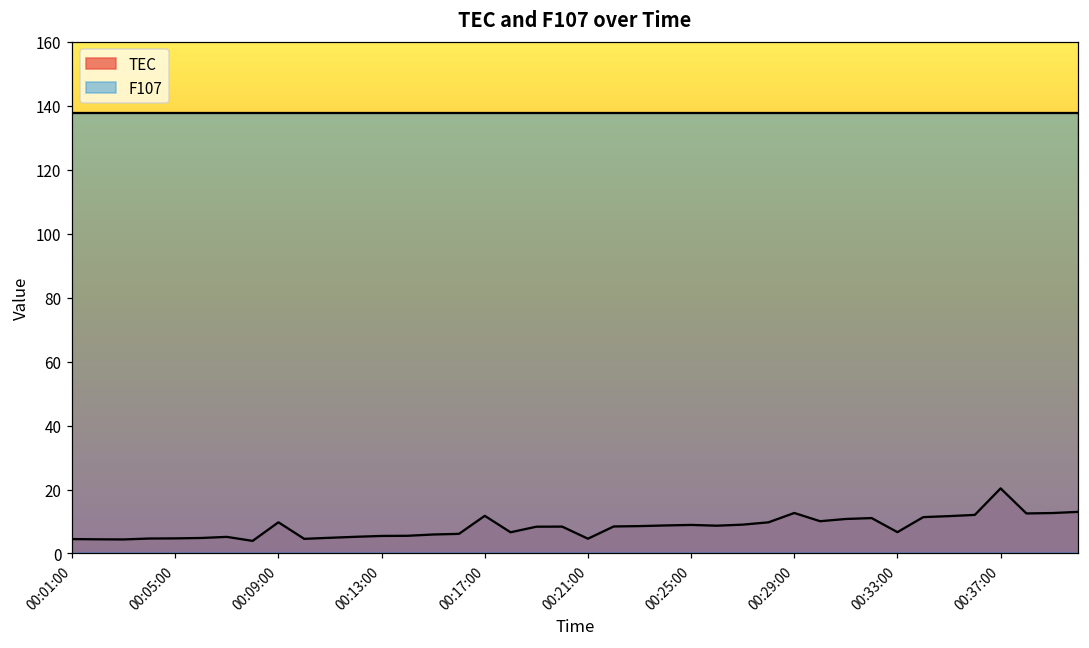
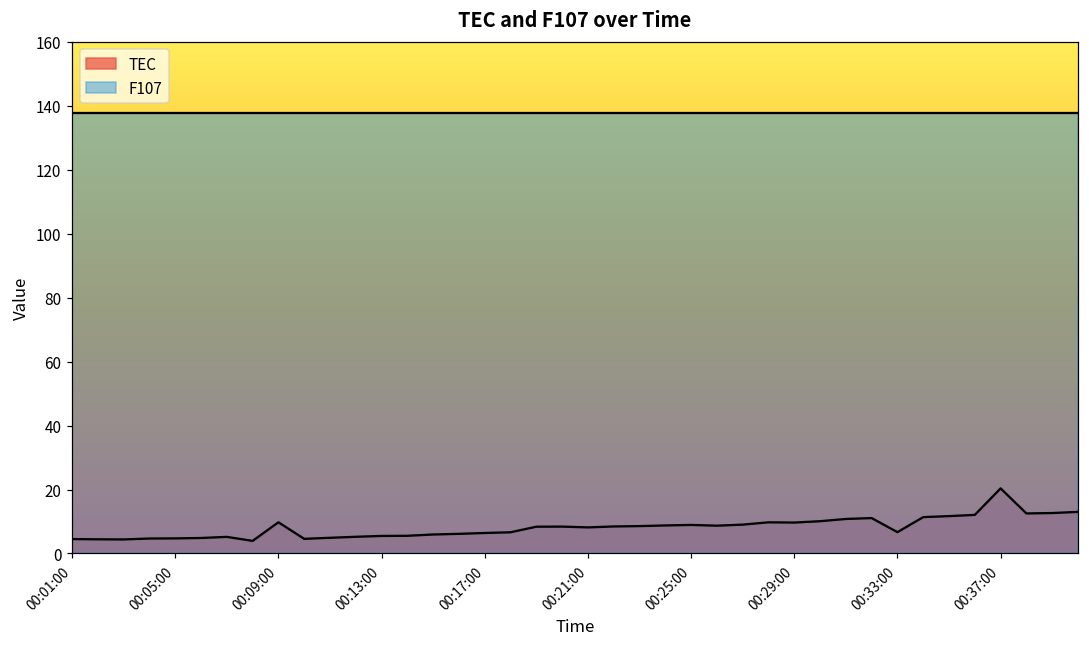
TEC, 00:17:00: 12 -> 6
TEC, 00:21:00: 5 -> 8
TEC, 00:29:00: 13 -> 10
